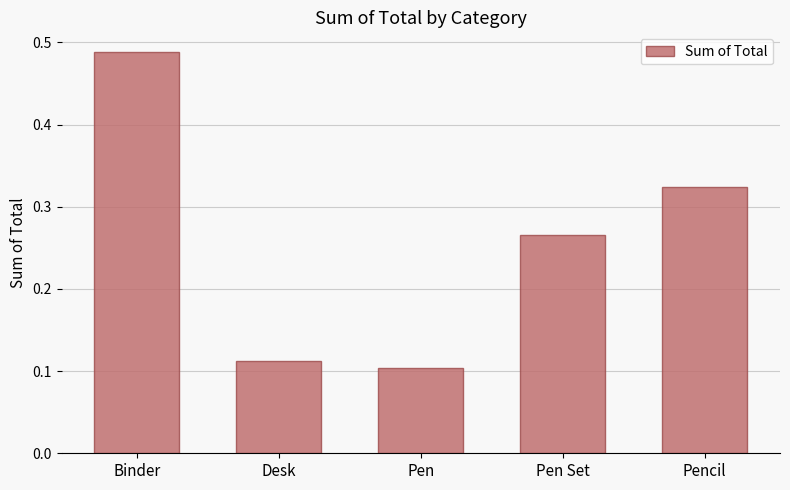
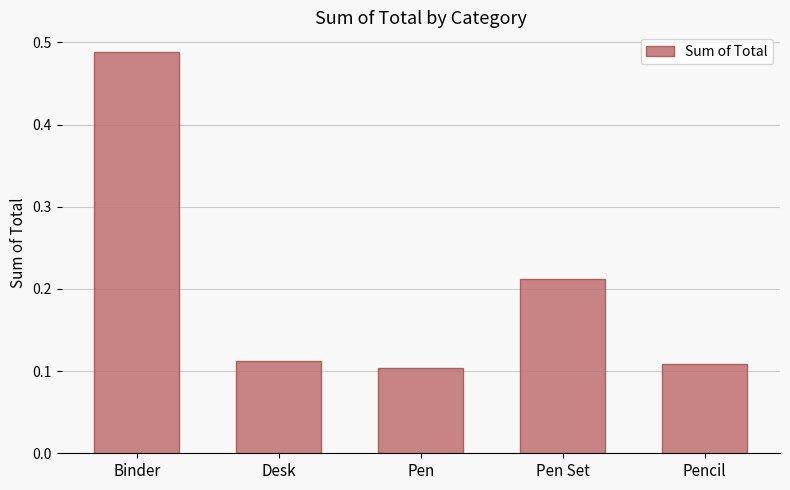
Pen Set: 0.27 -> 0.21
Pencil: 0.32 -> 0.11
